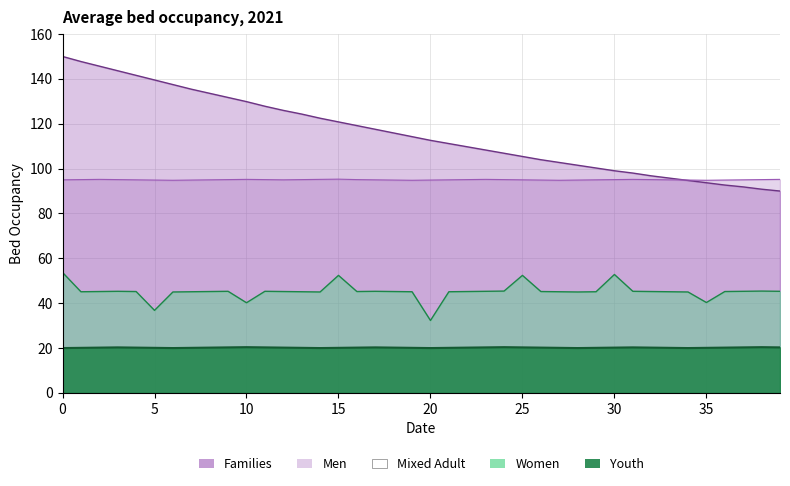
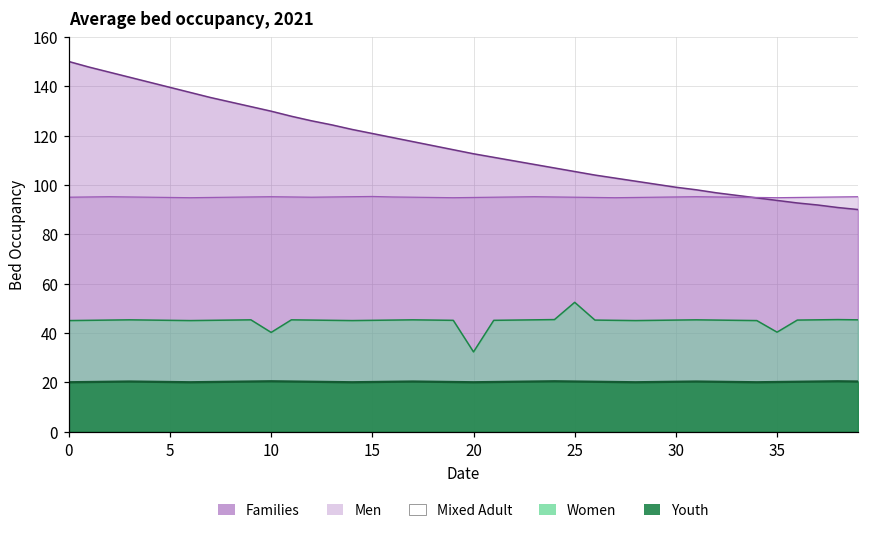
Women, 0: 54 -> 45
Women, 5: 37 -> 45
Women, 15: 52 -> 45
Women, 30: 53 -> 45
